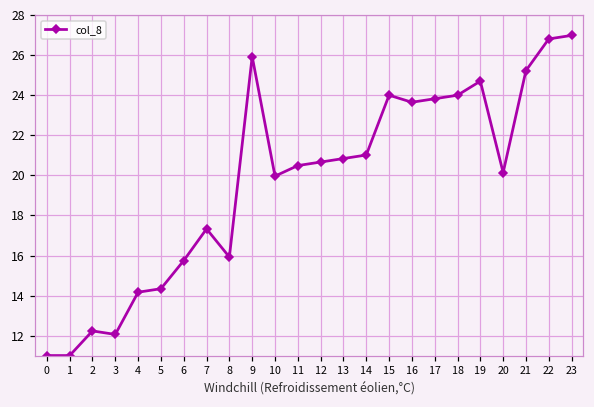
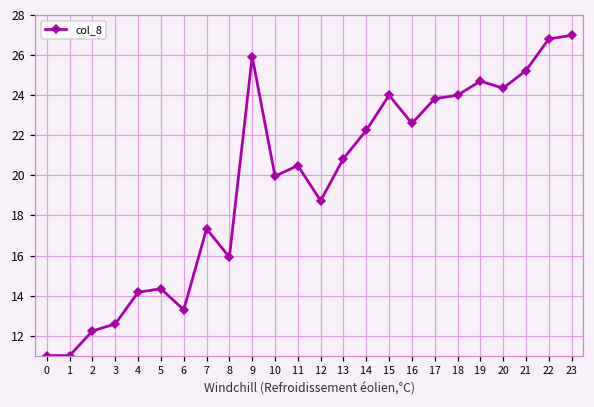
3: 12.1 -> 12.6
6: 15.7 -> 13.3
12: 20.7 -> 18.7
14: 21.0 -> 22.3
16: 23.7 -> 22.6
20: 20.1 -> 24.4
